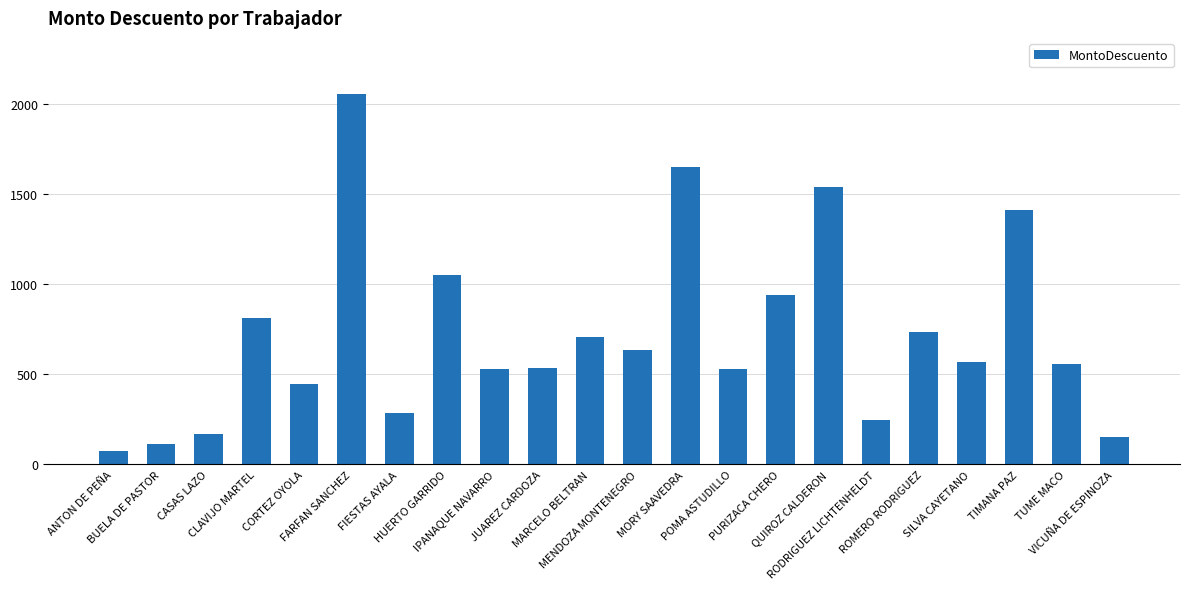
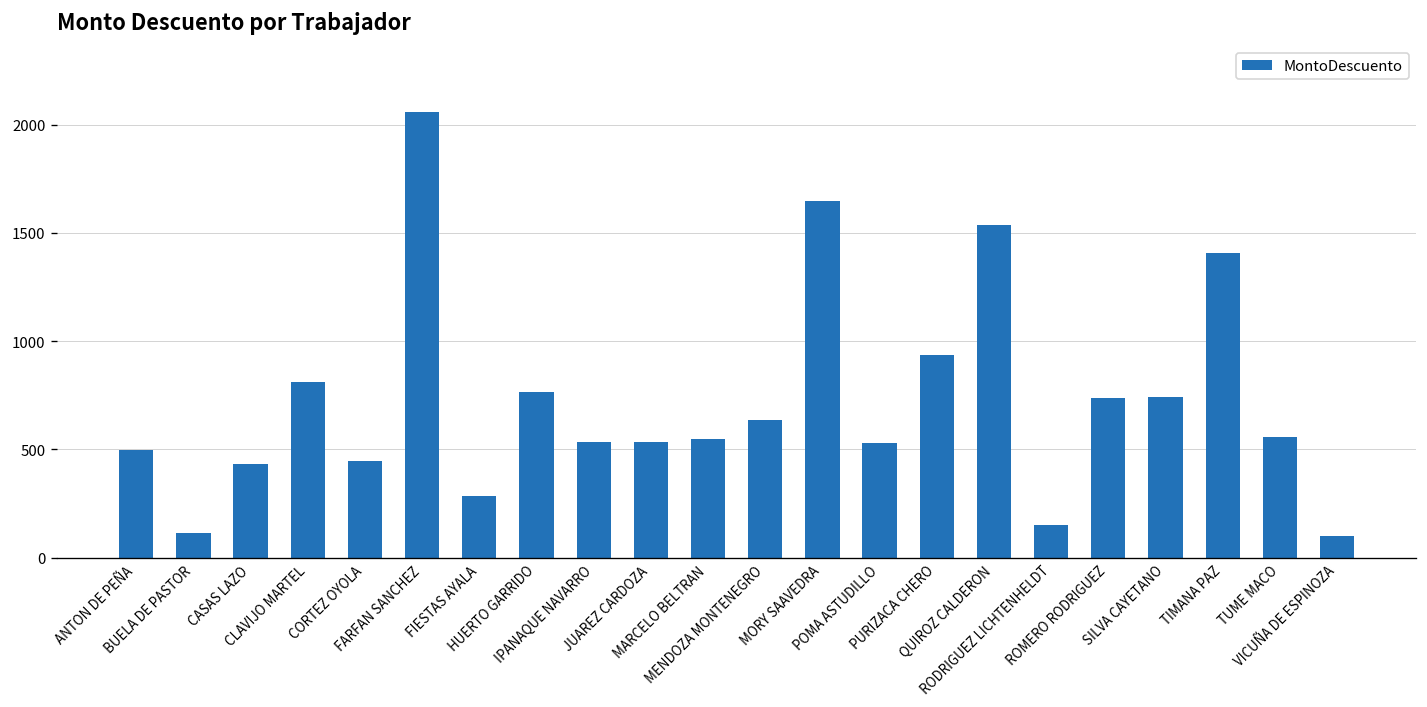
ANTON DE PEÑA: 80 -> 500
CASAS LAZO: 170 -> 430
HUERTO GARRIDO: 1050 -> 760
MARCELO BELTRAN: 710 -> 550
RODRIGUEZ LICHTENHELDT: 250 -> 150
SILVA CAYETANO: 570 -> 740
VICUÑA DE ESPINOZA: 150 -> 100
